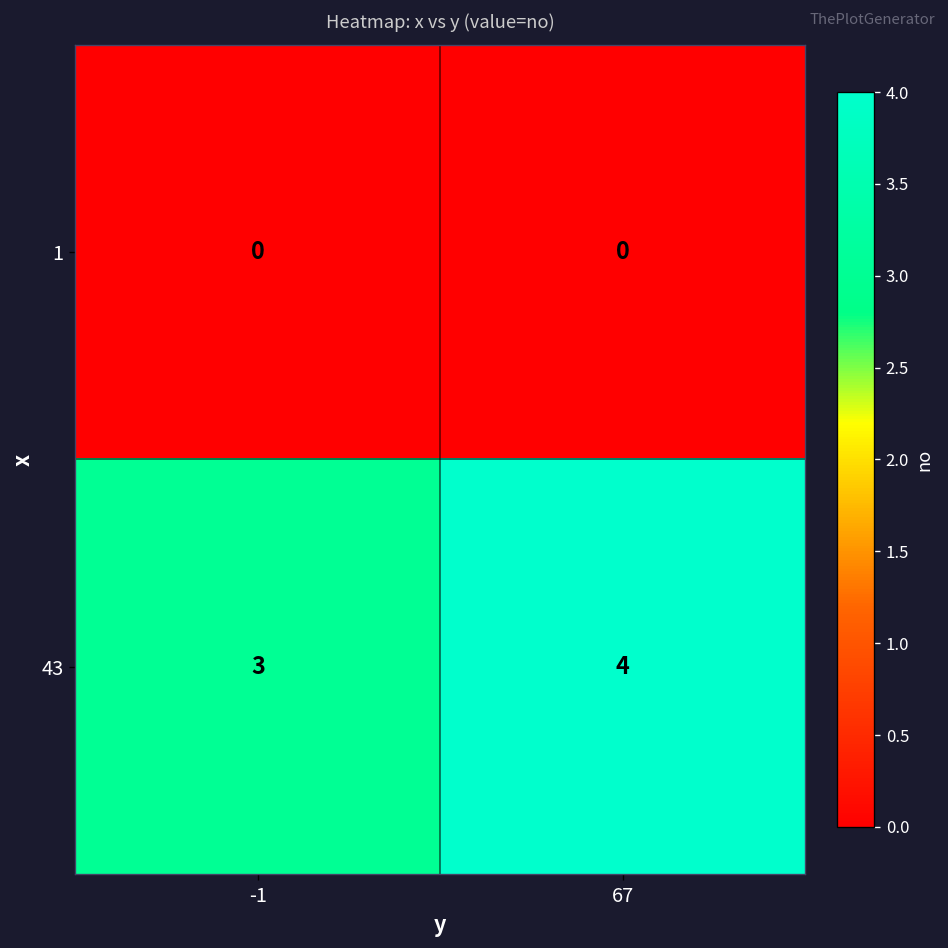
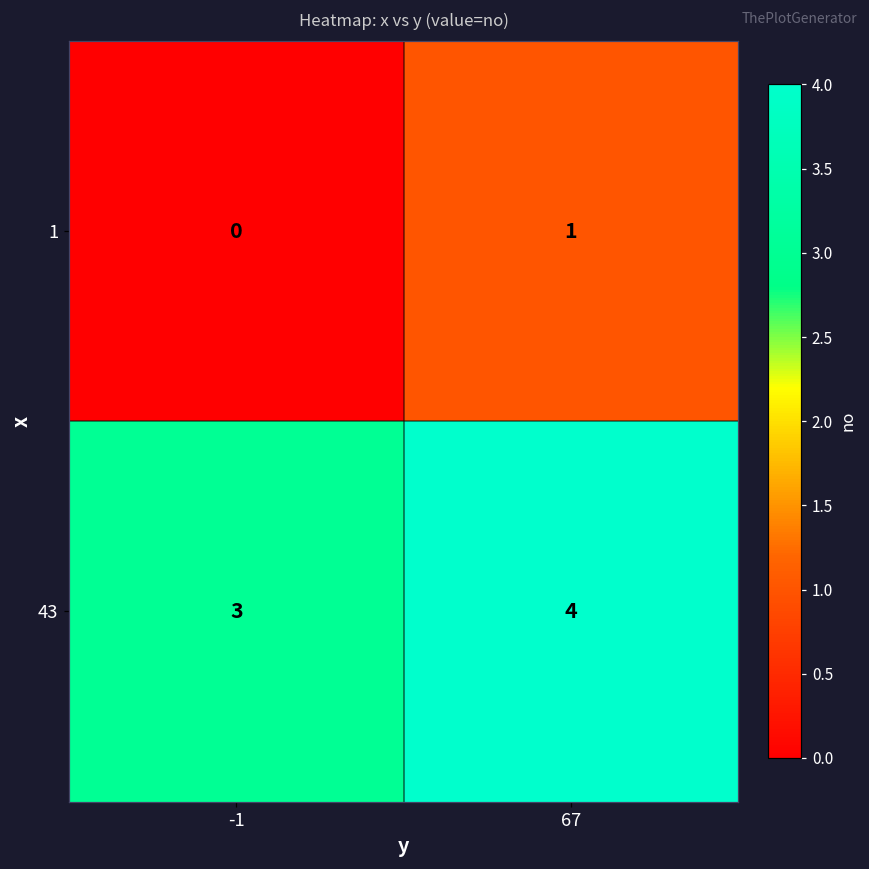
1, 67: 0 -> 1
